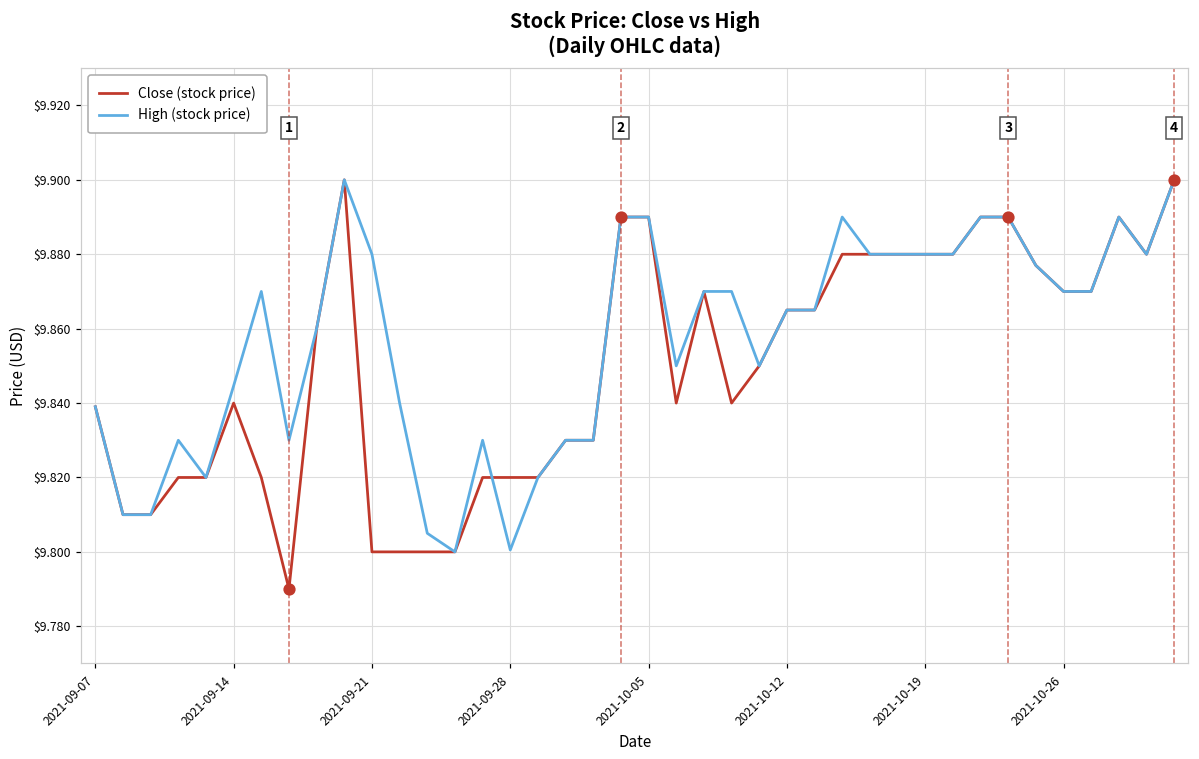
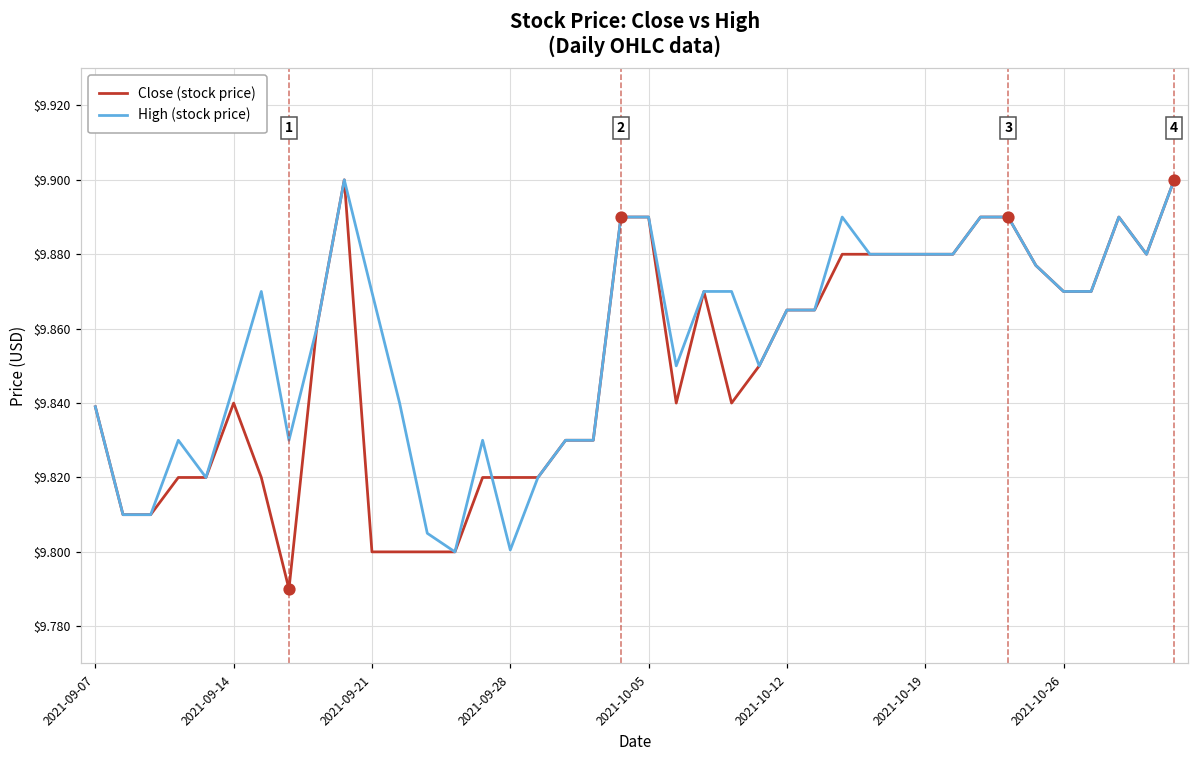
High (stock price), 2021-09-21: $9.880 -> $9.870
